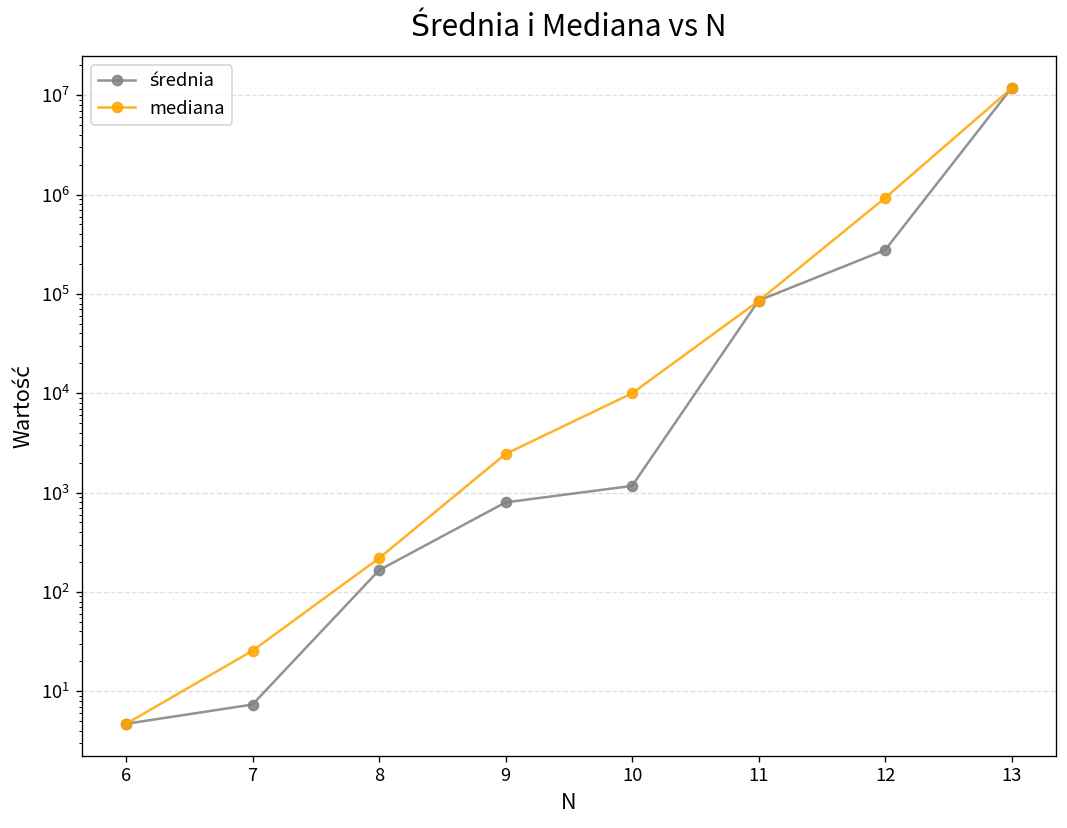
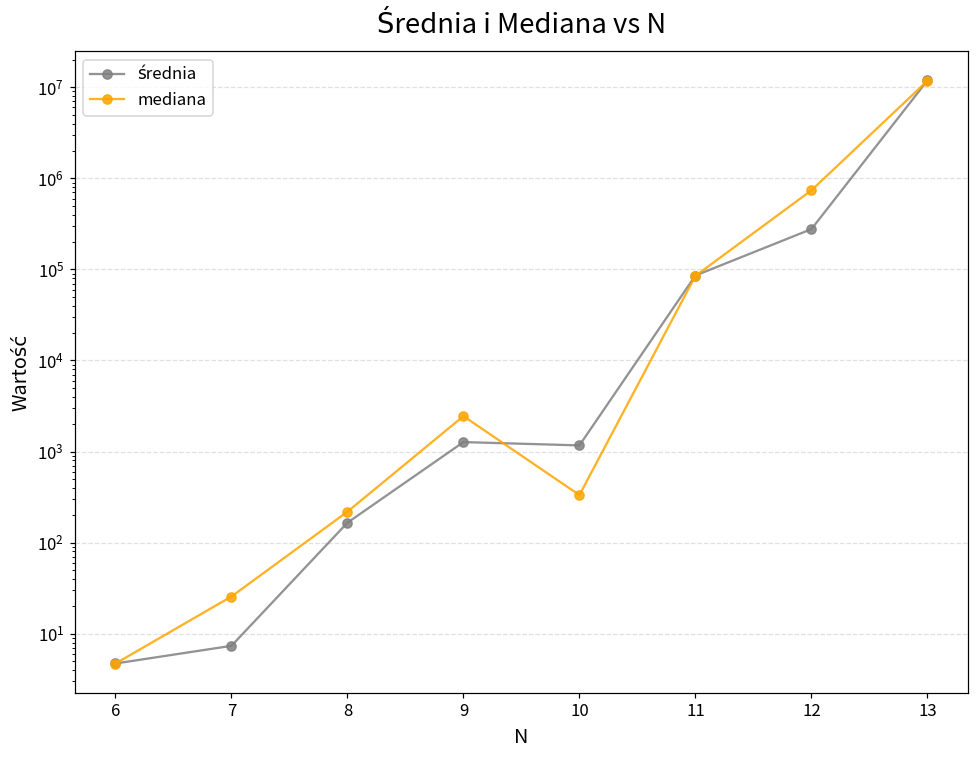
średnia, 9: 800 -> 1300
mediana, 10: 10000 -> 330
mediana, 12: 900000 -> 700000
